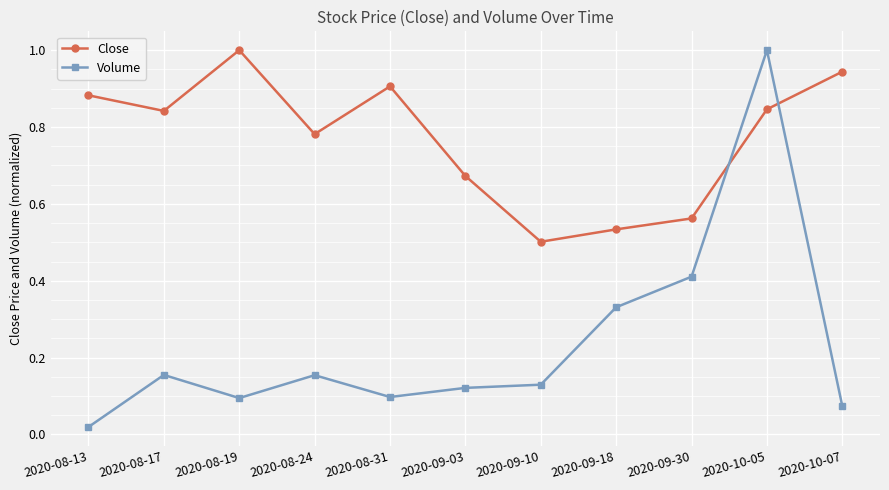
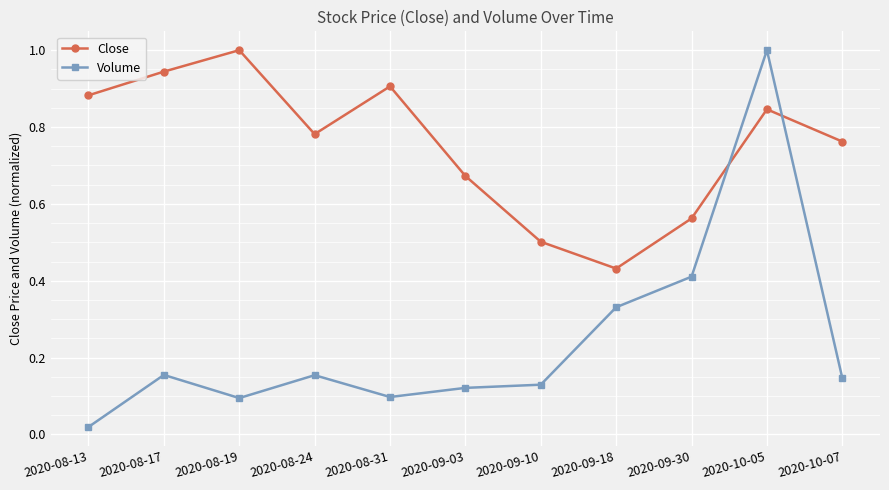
Close, 2020-08-17: 0.84 -> 0.94
Close, 2020-09-18: 0.53 -> 0.43
Close, 2020-10-07: 0.94 -> 0.76
Volume, 2020-10-07: 0.07 -> 0.15
